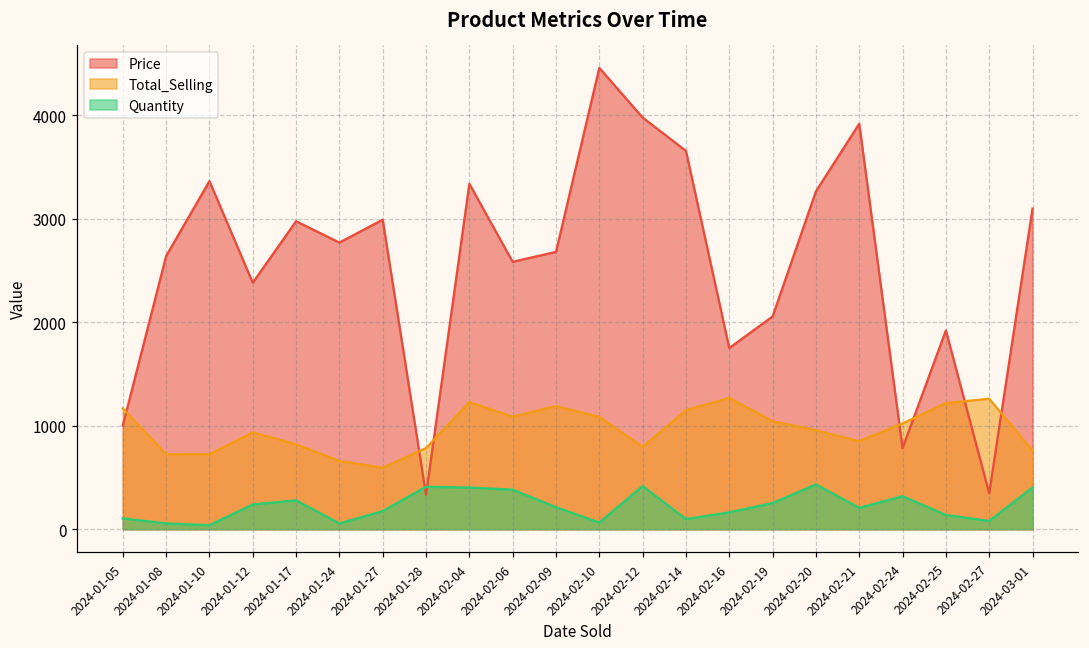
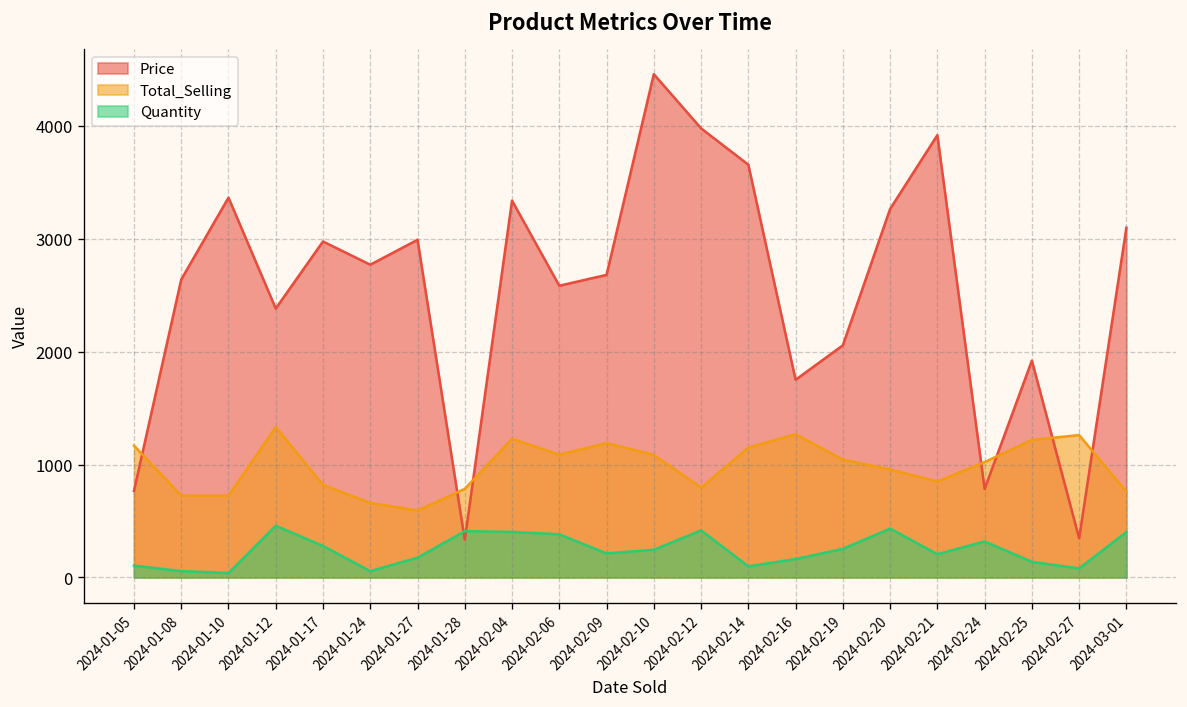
Price, 2024-01-05: 1000 -> 800
Total_Selling, 2024-01-12: 900 -> 1300
Quantity, 2024-01-12: 200 -> 500
Quantity, 2024-02-10: 100 -> 200
